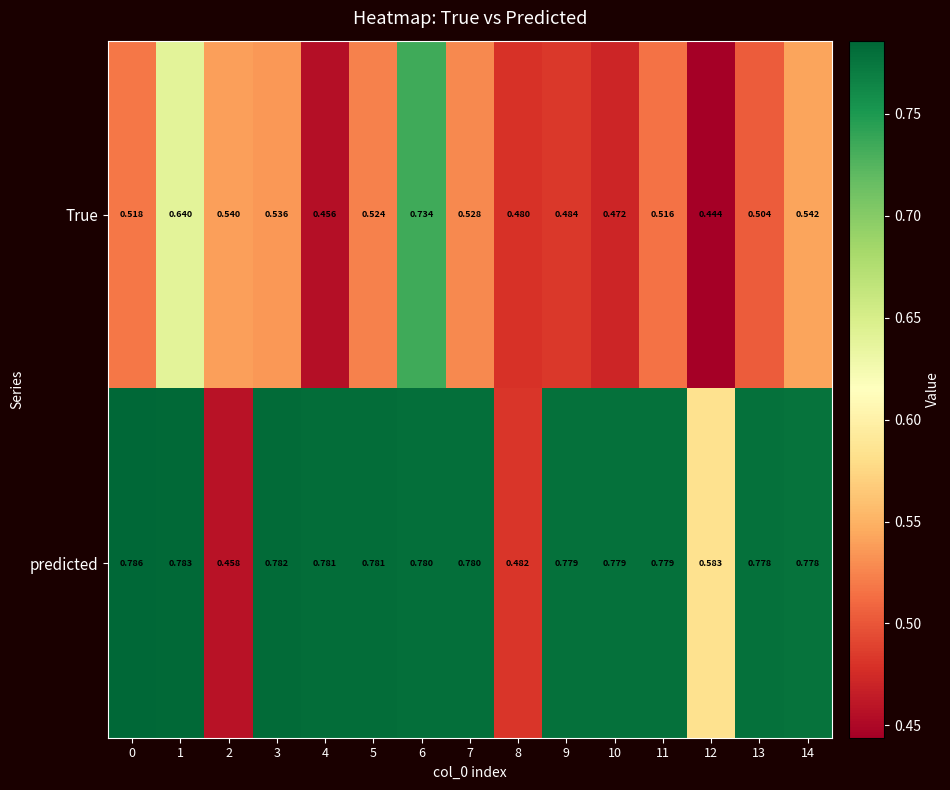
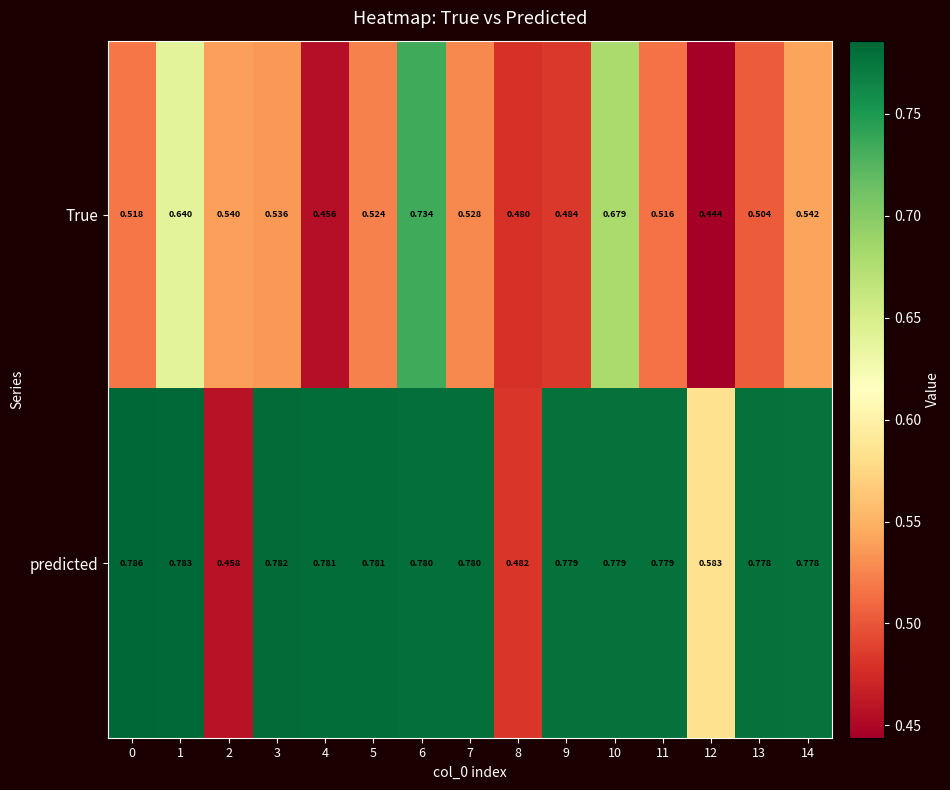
True, 10: 0.472 -> 0.679
